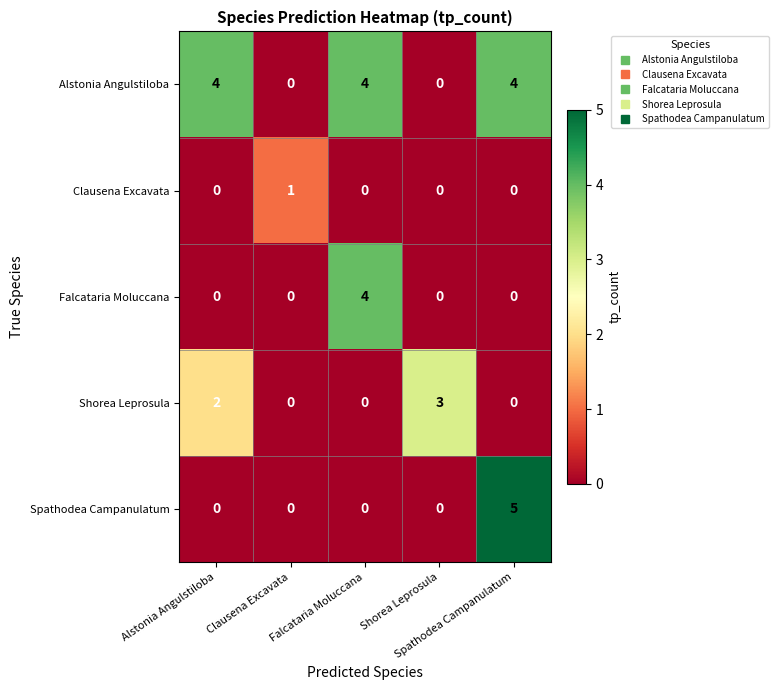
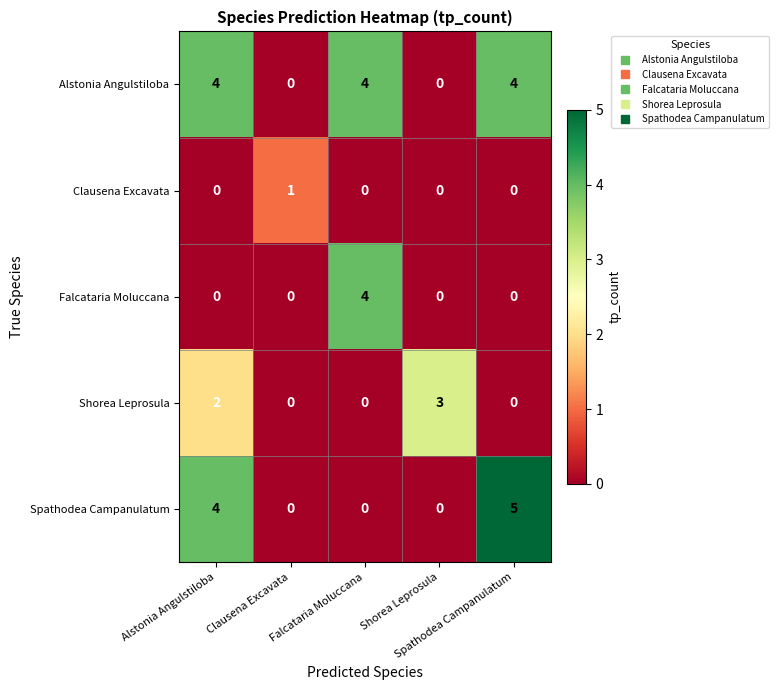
Spathodea Campanulatum, Alstonia Angulstiloba: 0 -> 4
